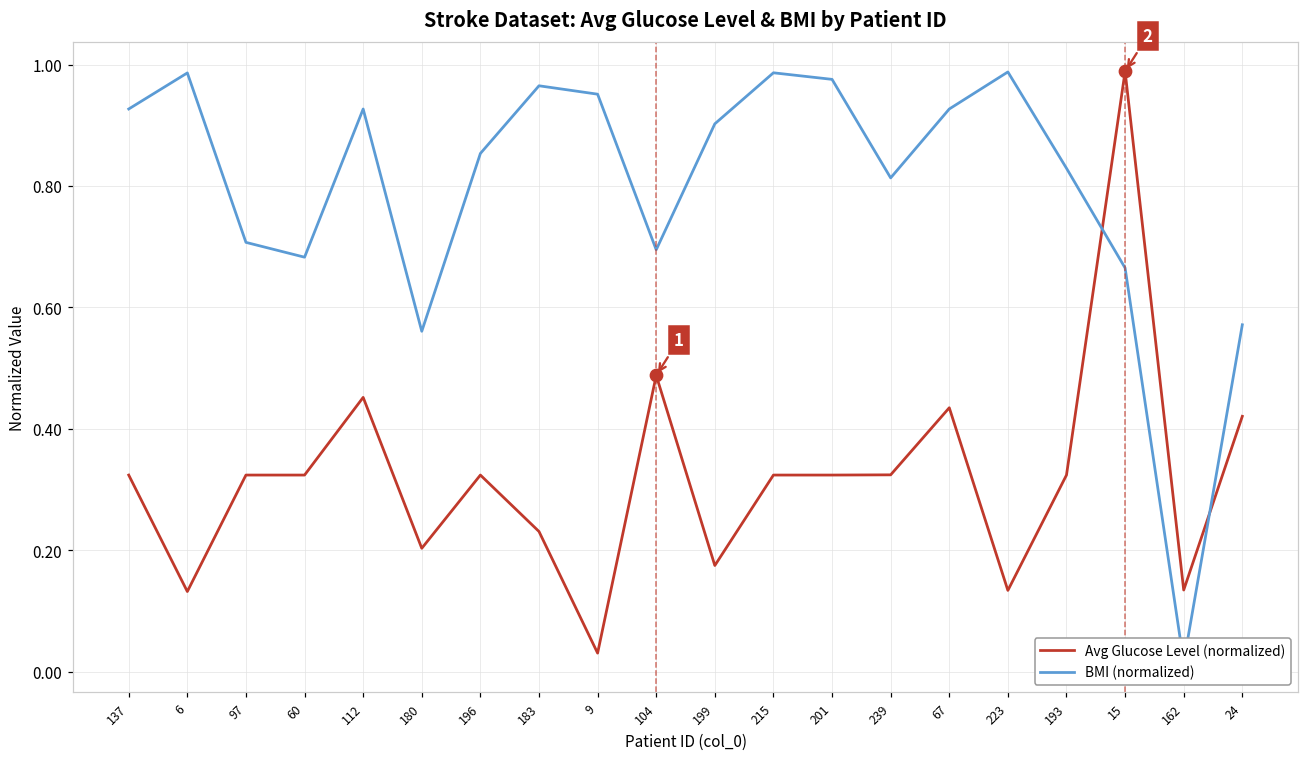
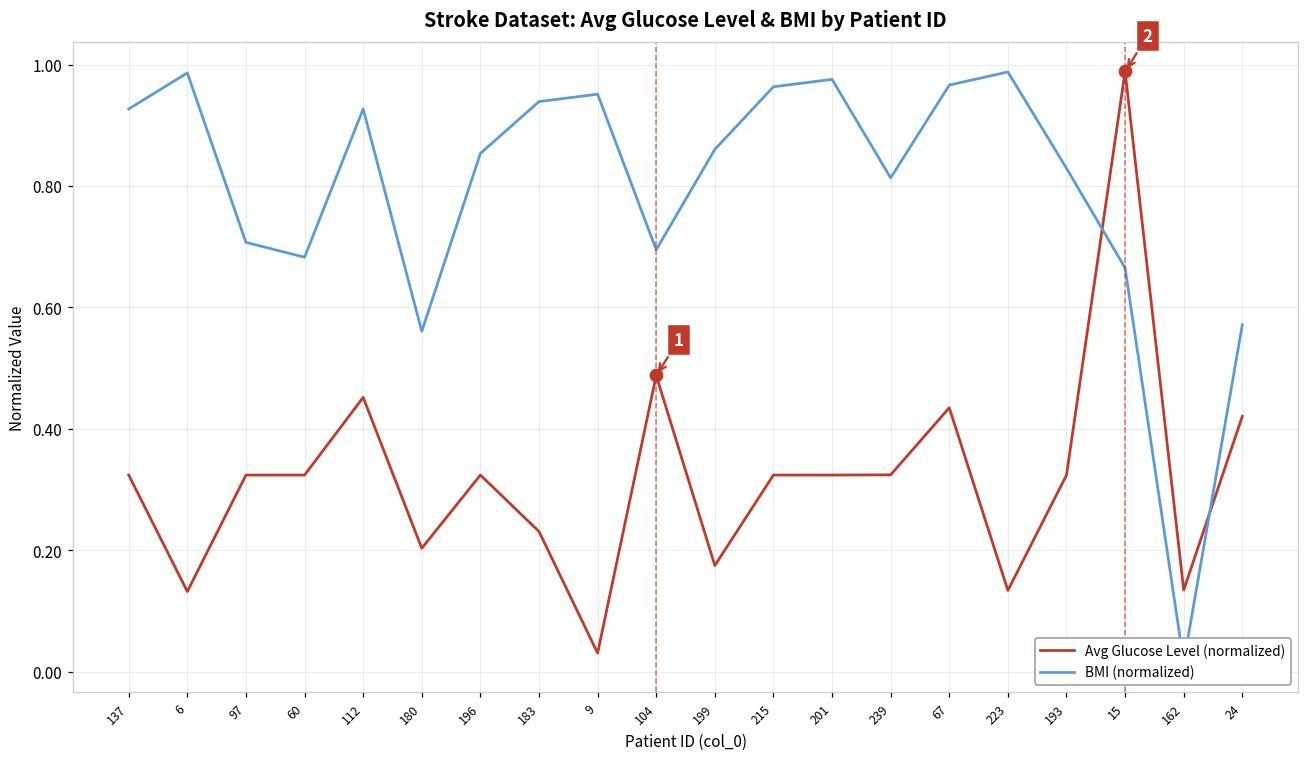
BMI (normalized), 183: 0.97 -> 0.94
BMI (normalized), 199: 0.90 -> 0.86
BMI (normalized), 215: 0.99 -> 0.96
BMI (normalized), 67: 0.93 -> 0.97
